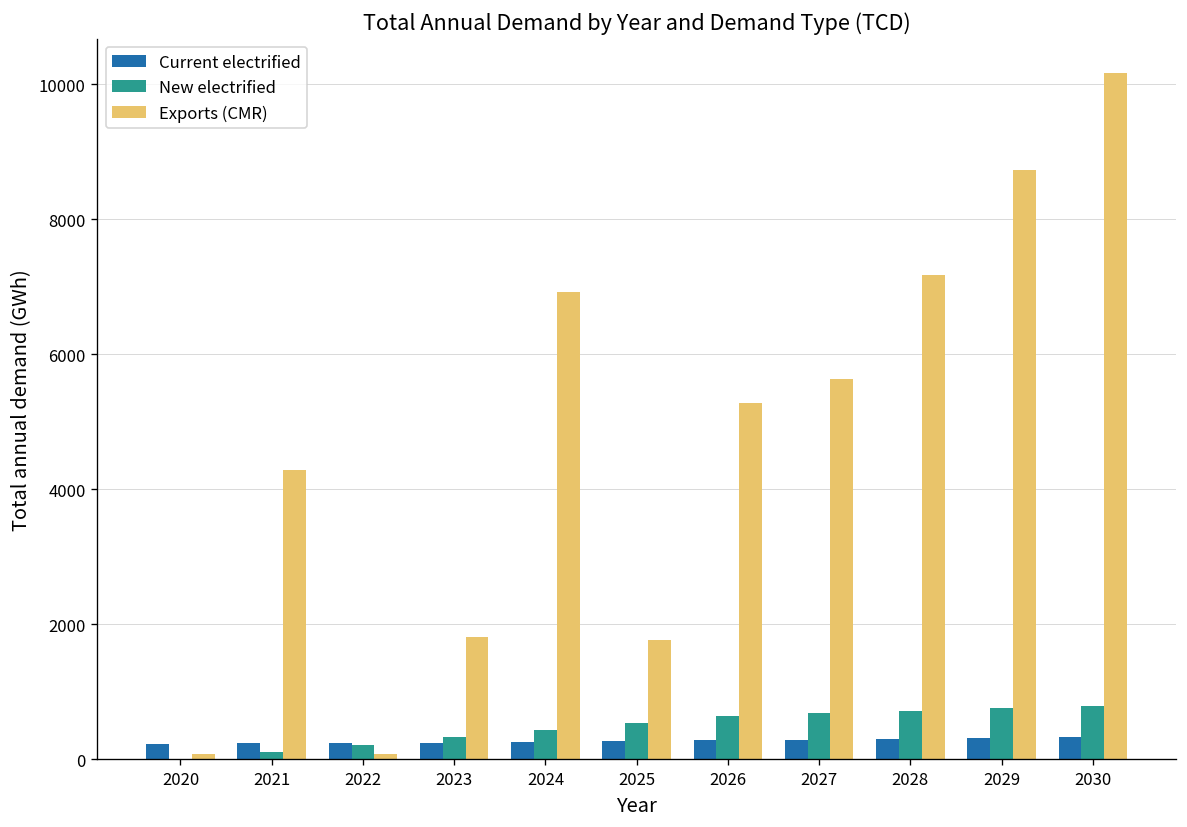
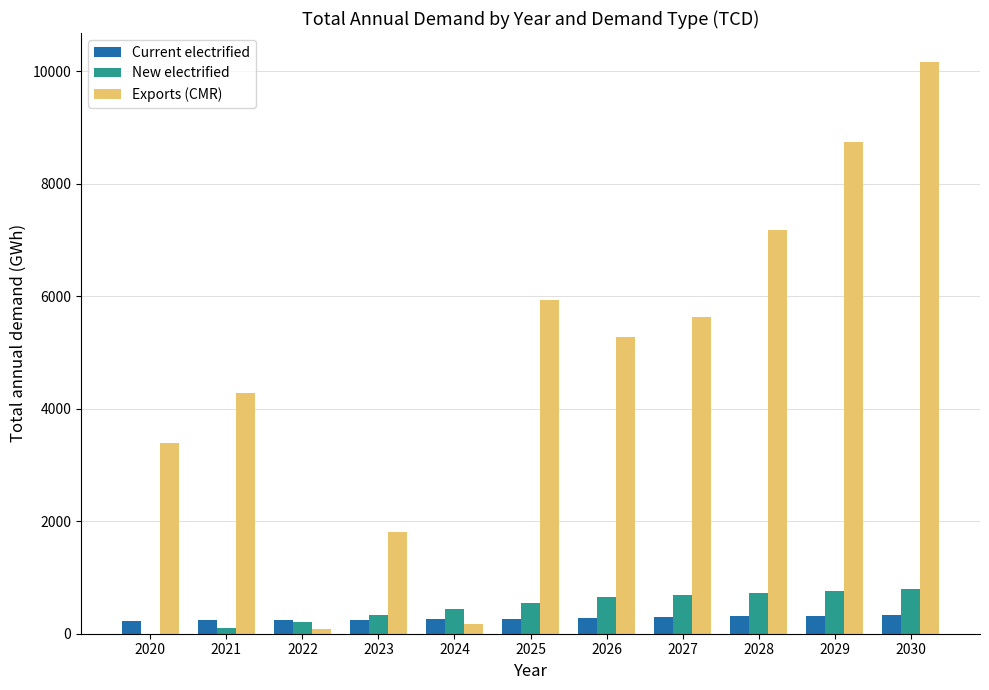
Exports (CMR), 2020: 100 -> 3400
Exports (CMR), 2024: 6900 -> 200
Exports (CMR), 2025: 1800 -> 5900
